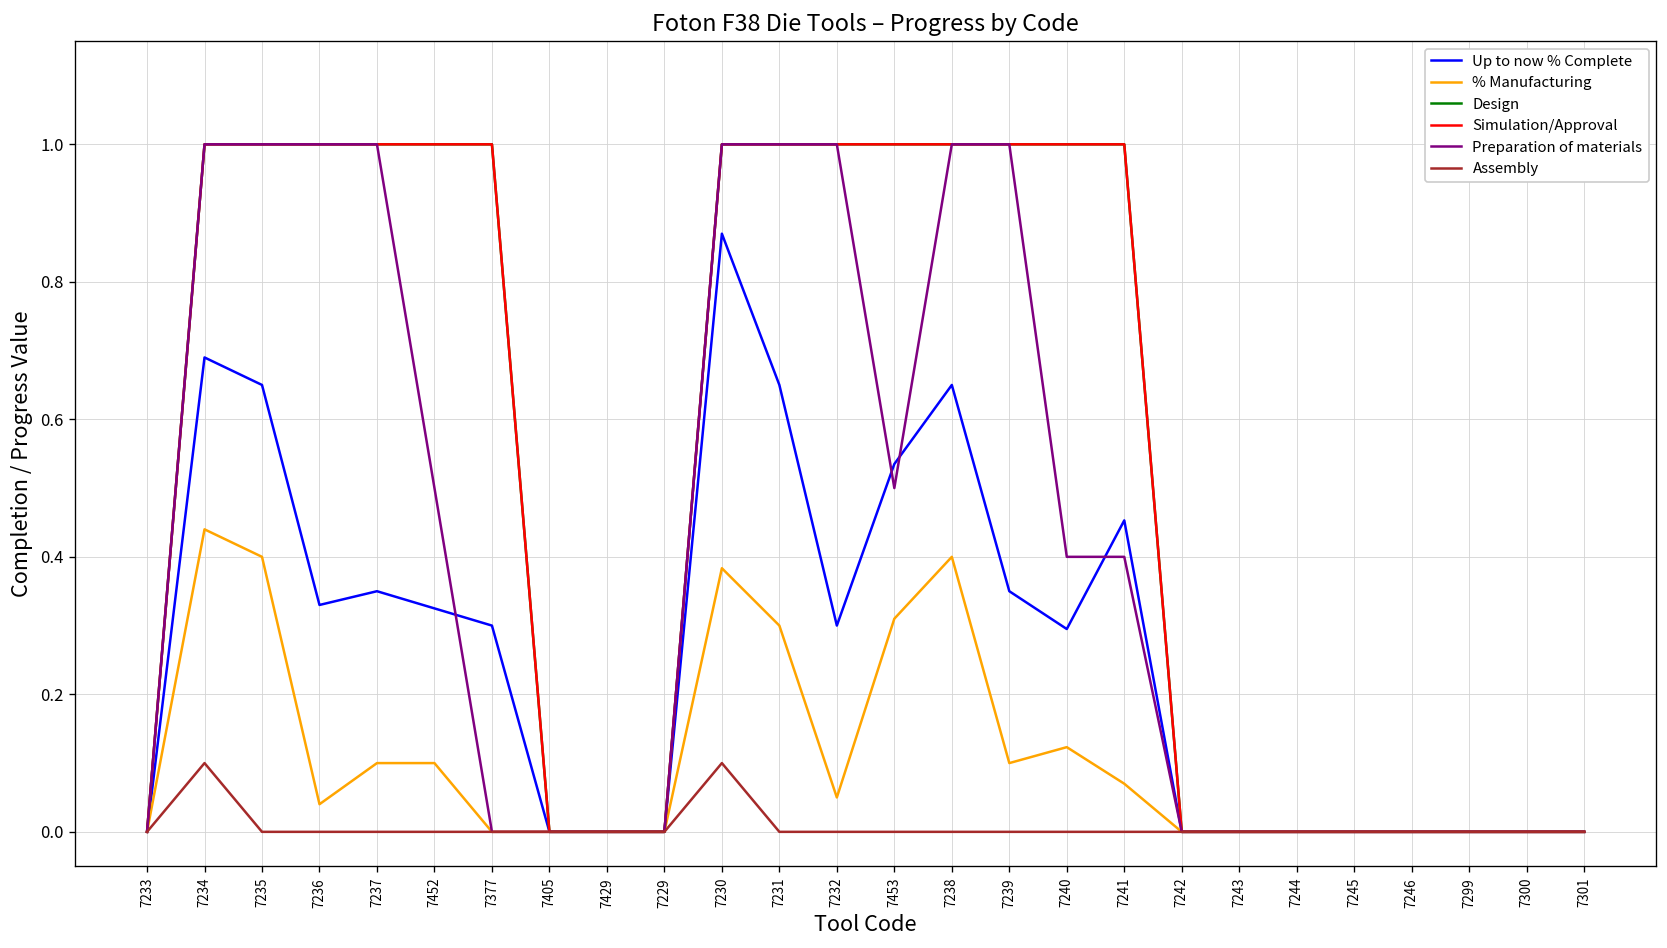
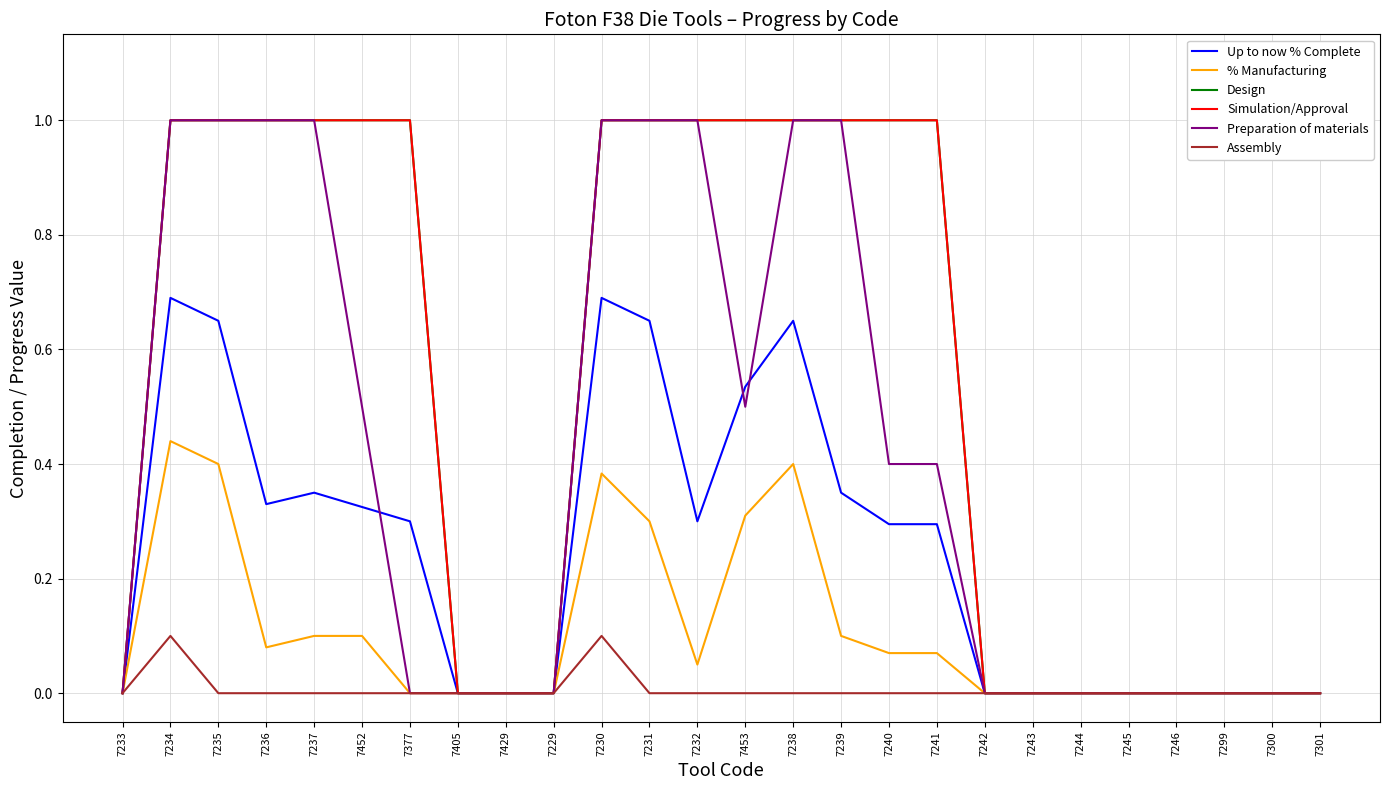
% Manufacturing, 7236: 0.04 -> 0.08
Up to now % Complete, 7230: 0.87 -> 0.69
% Manufacturing, 7240: 0.12 -> 0.07
Up to now % Complete, 7241: 0.45 -> 0.30
